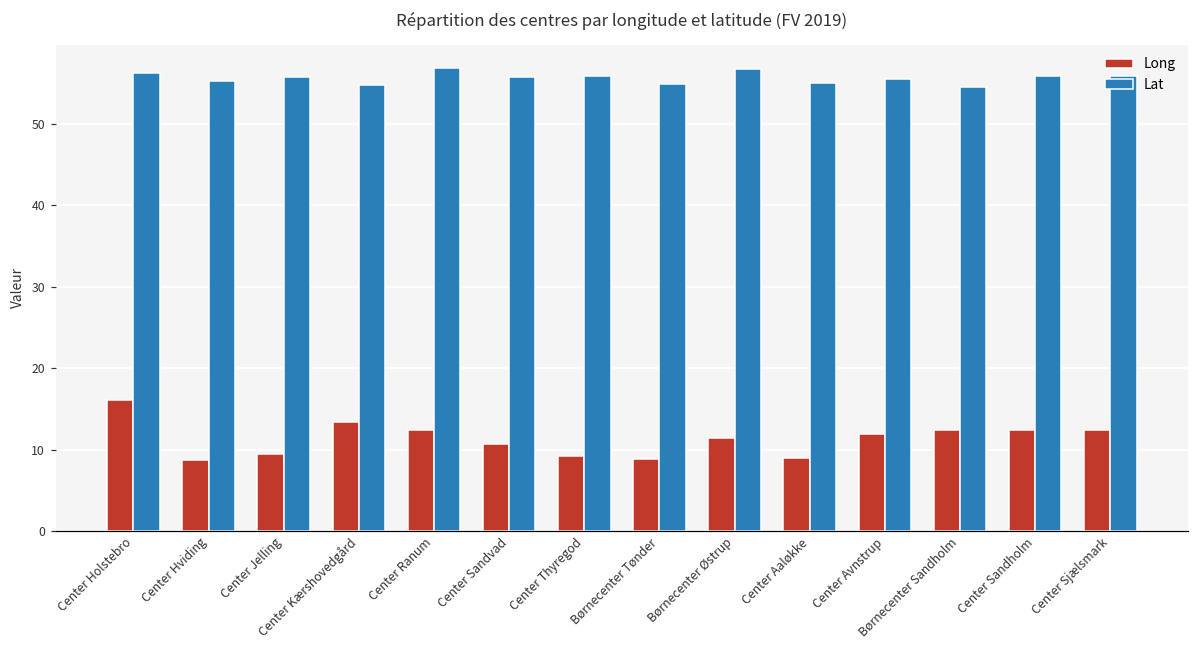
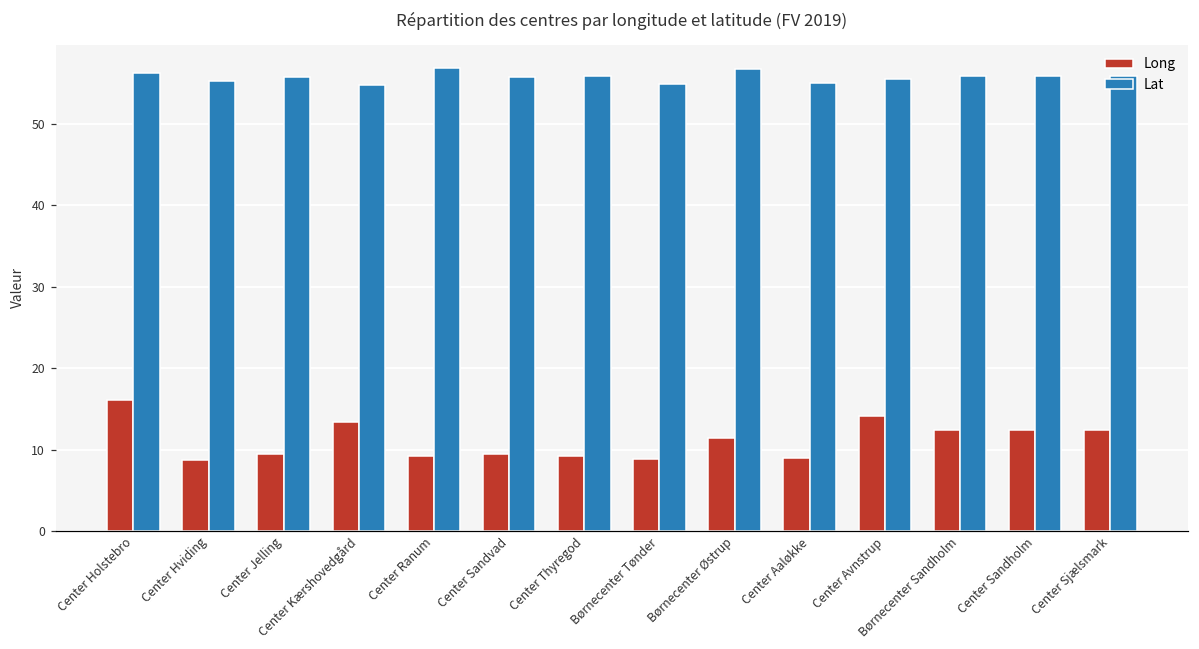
Long, Center Ranum: 12 -> 9
Long, Center Sandvad: 11 -> 9
Long, Center Avnstrup: 12 -> 14
Lat, Børnecenter Sandholm: 55 -> 56
